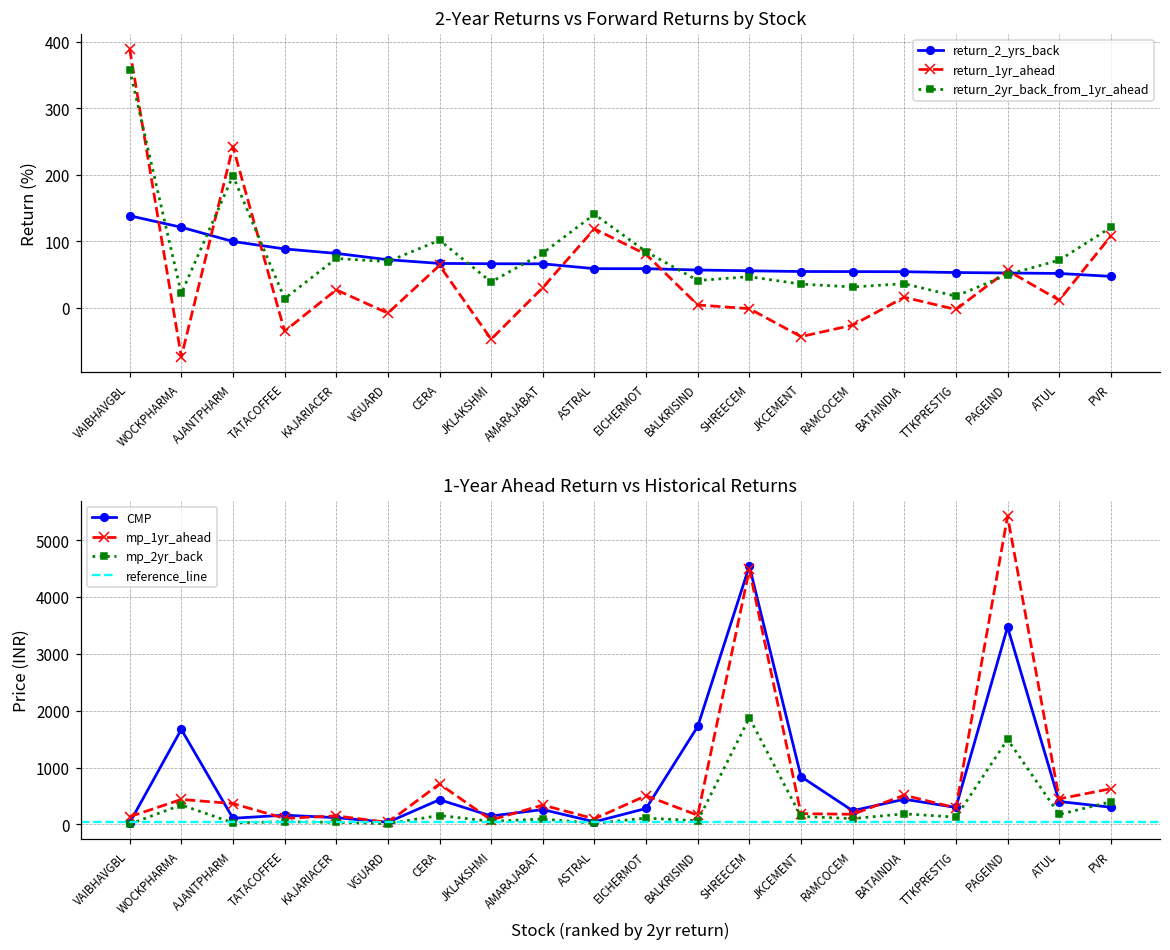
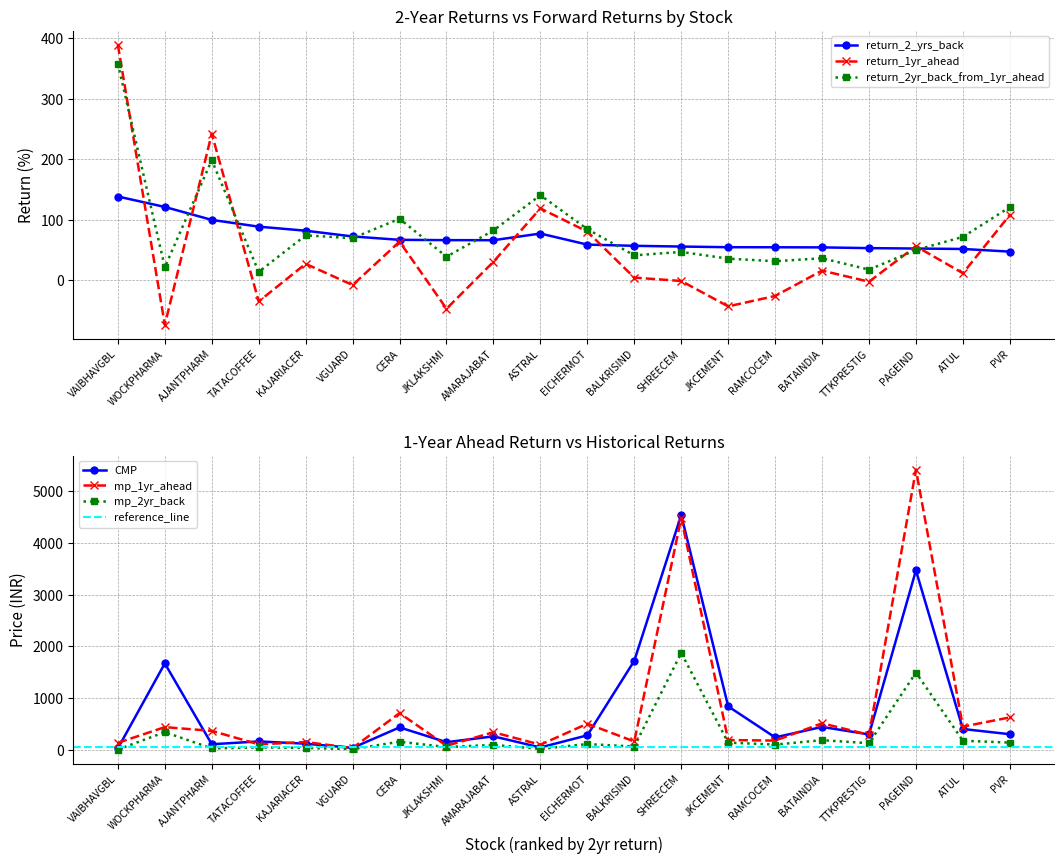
2-Year Returns vs Forward Returns by Stock, return_2_yrs_back, ASTRAL: 60 -> 80
1-Year Ahead Return vs Historical Returns, mp_2yr_back, PVR: 400 -> 100
